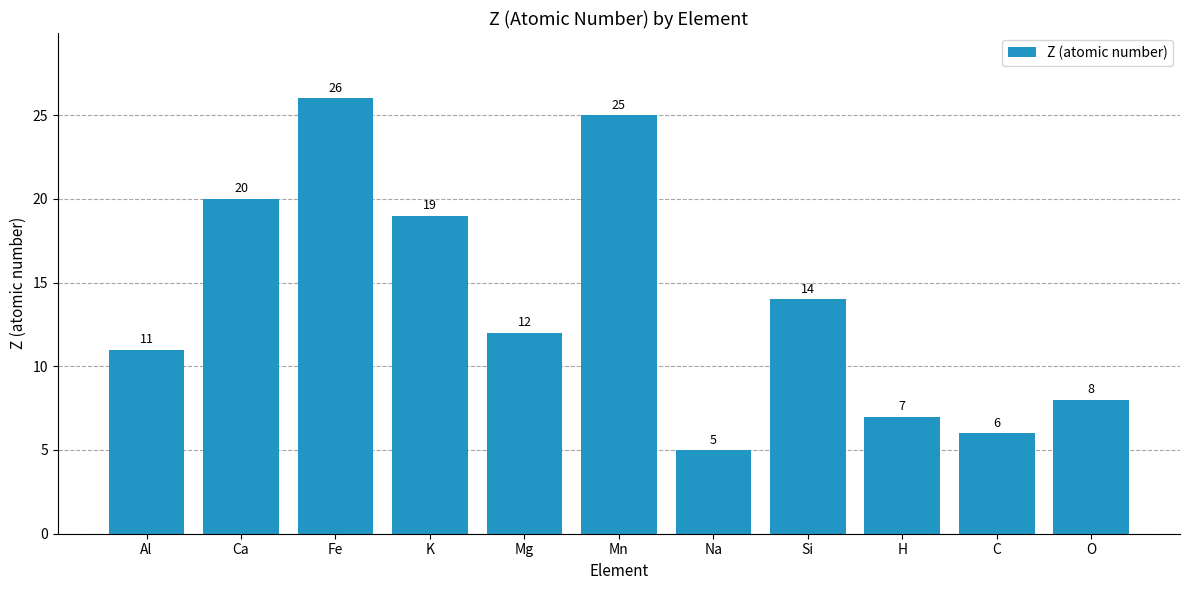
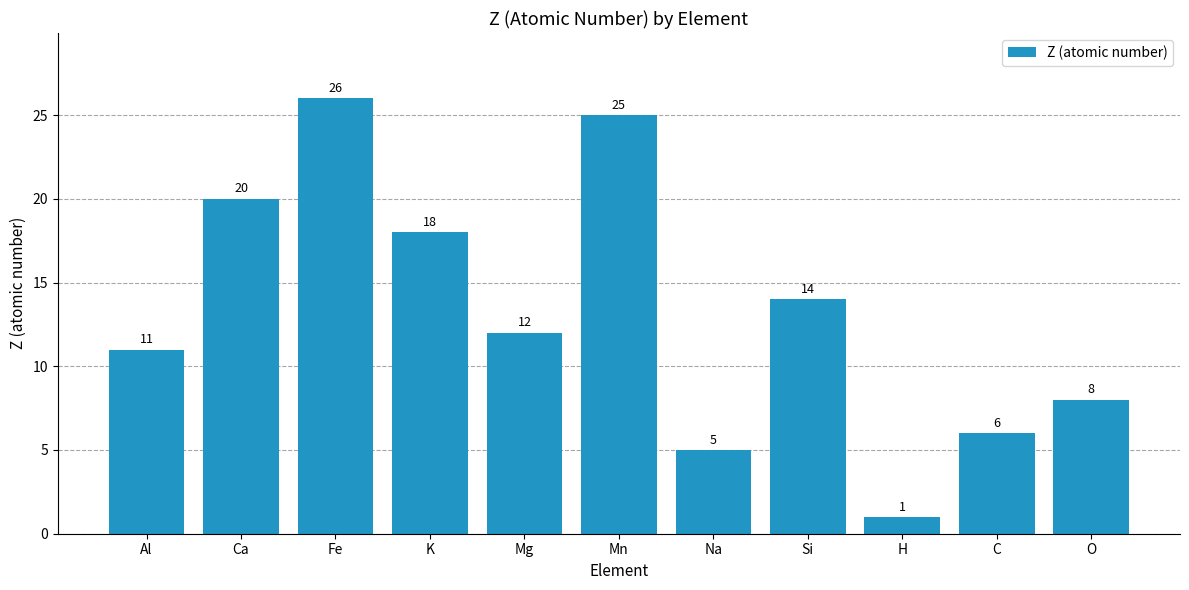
K: 19 -> 18
H: 7 -> 1
